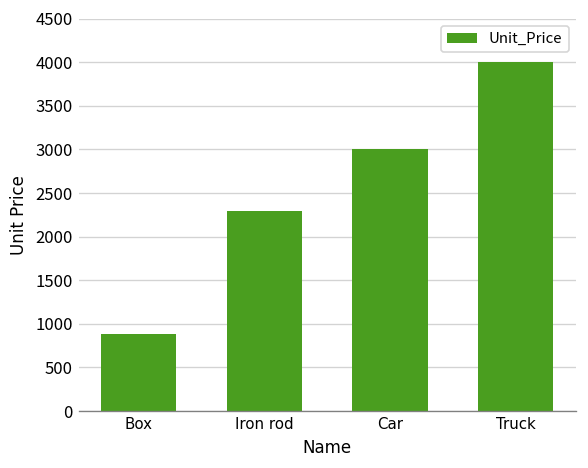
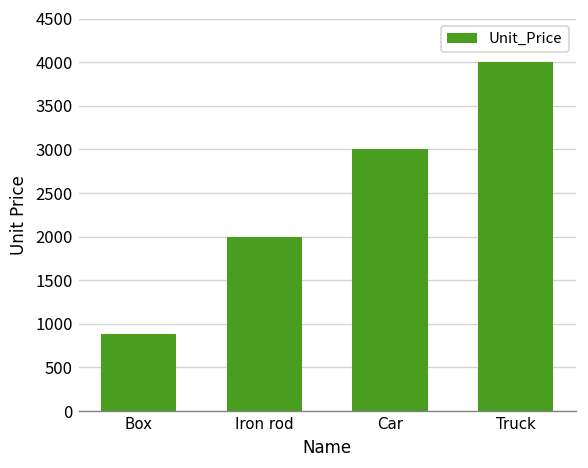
Iron rod: 2300 -> 2000
